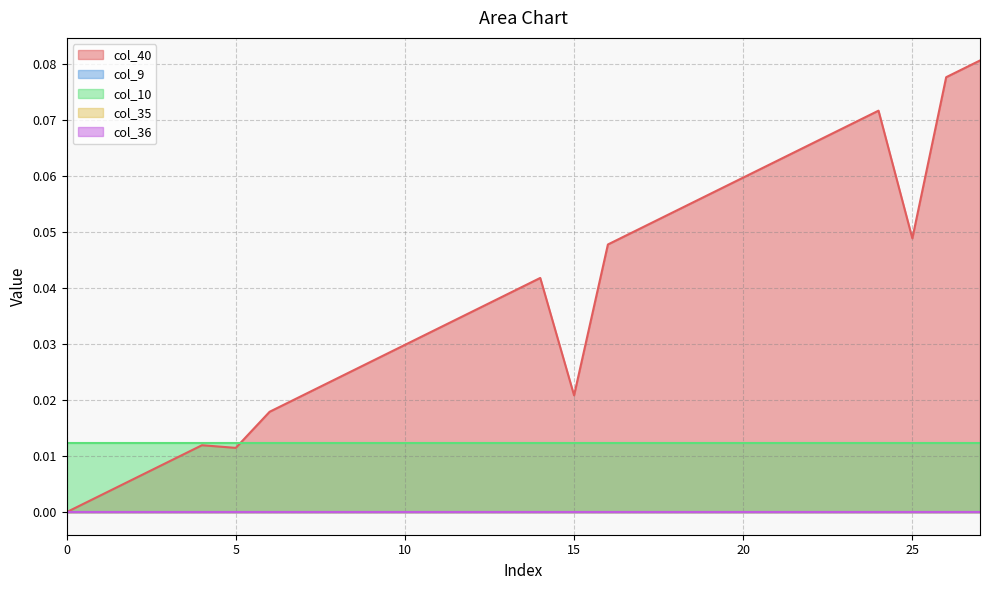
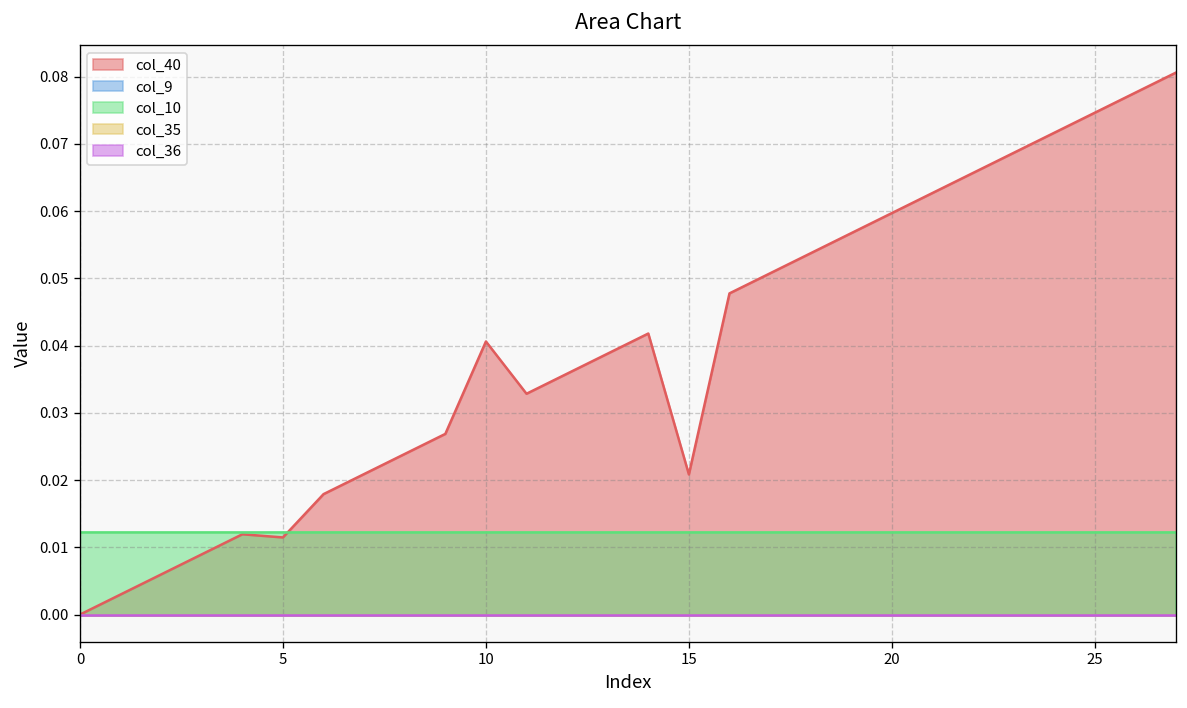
col_40, 10: 0.030 -> 0.041
col_40, 25: 0.049 -> 0.075
